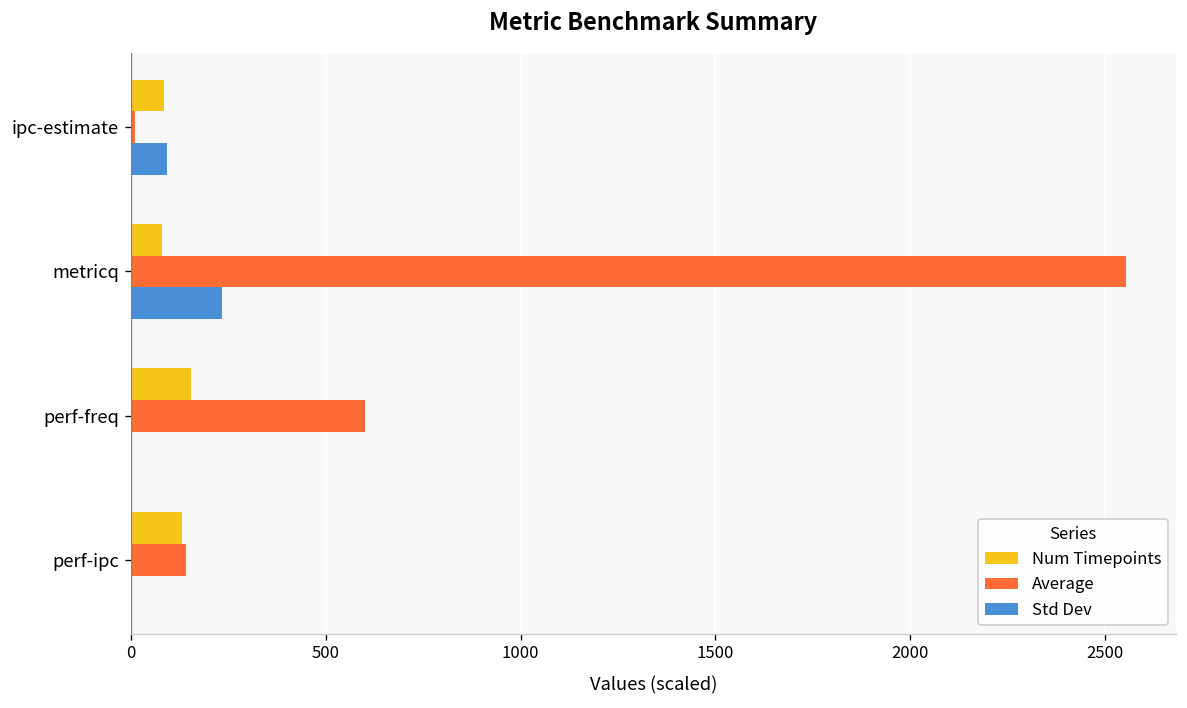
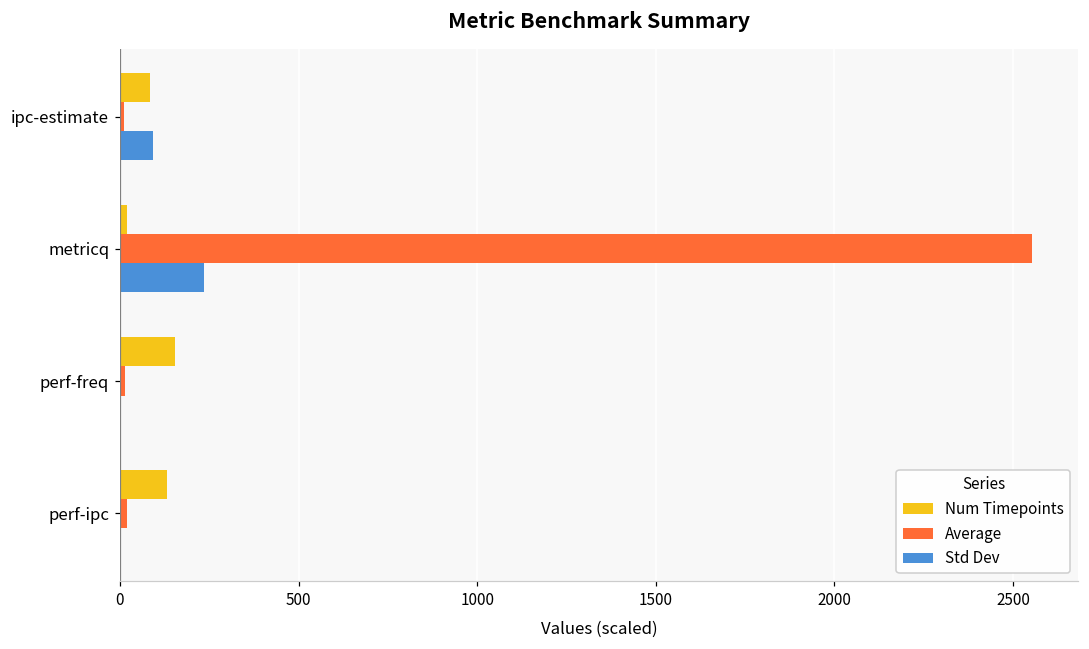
Num Timepoints, metricq: 80 -> 20
Average, perf-freq: 600 -> 10
Average, perf-ipc: 140 -> 20
